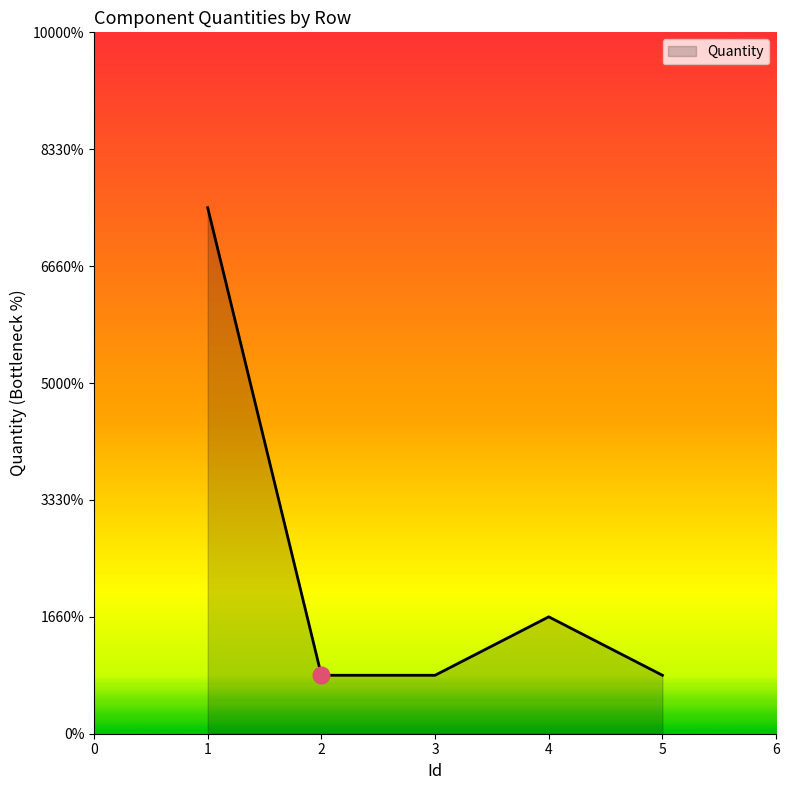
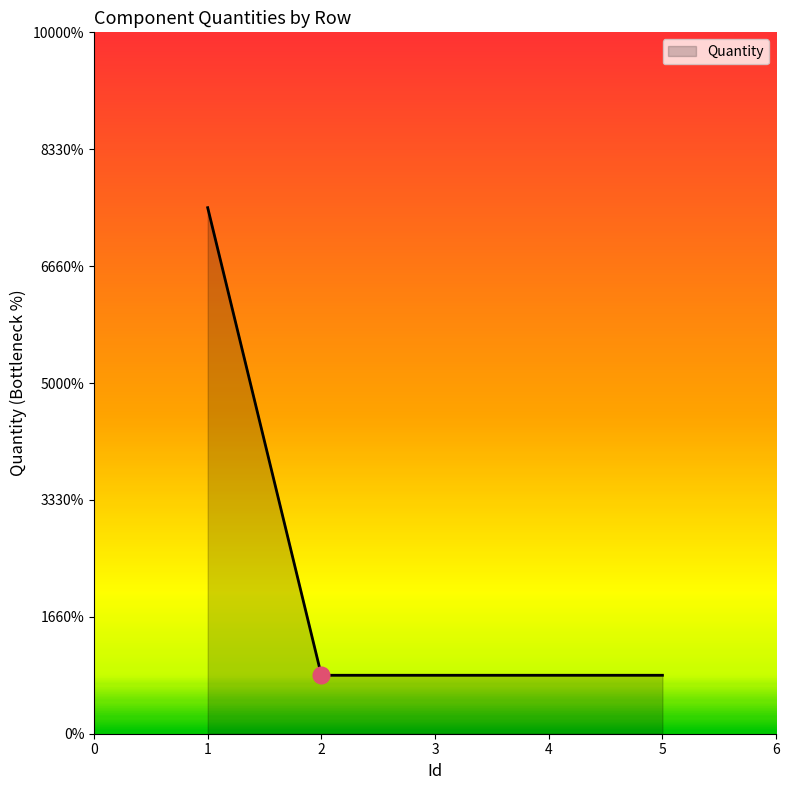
Quantity, 4: 1700% -> 800%
